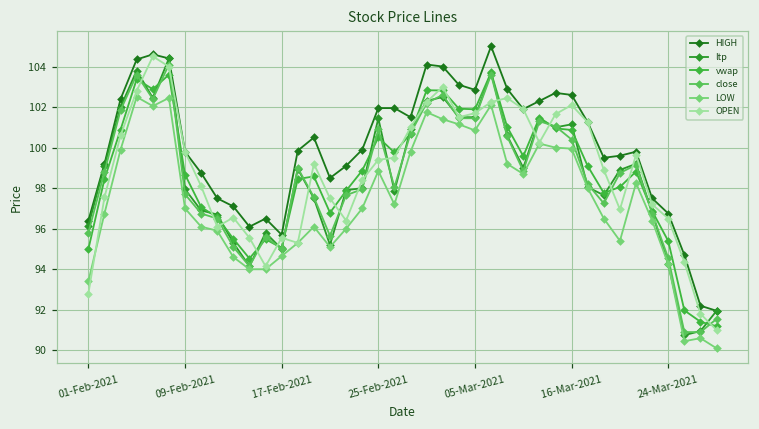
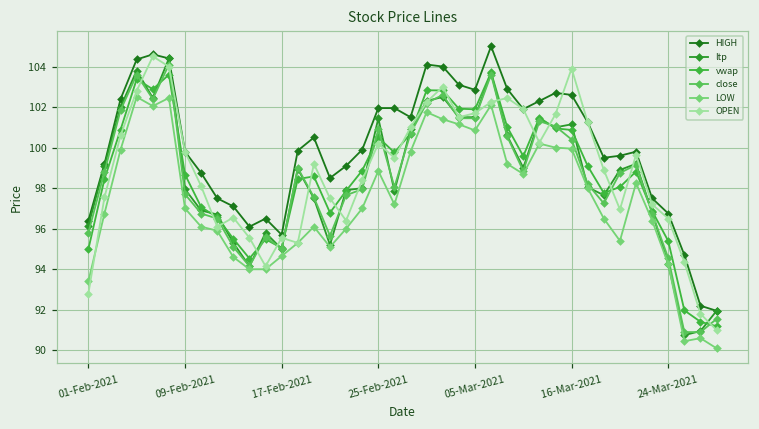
OPEN, 25-Feb-2021: 99.4 -> 100.2
OPEN, 16-Mar-2021: 102.1 -> 103.9
